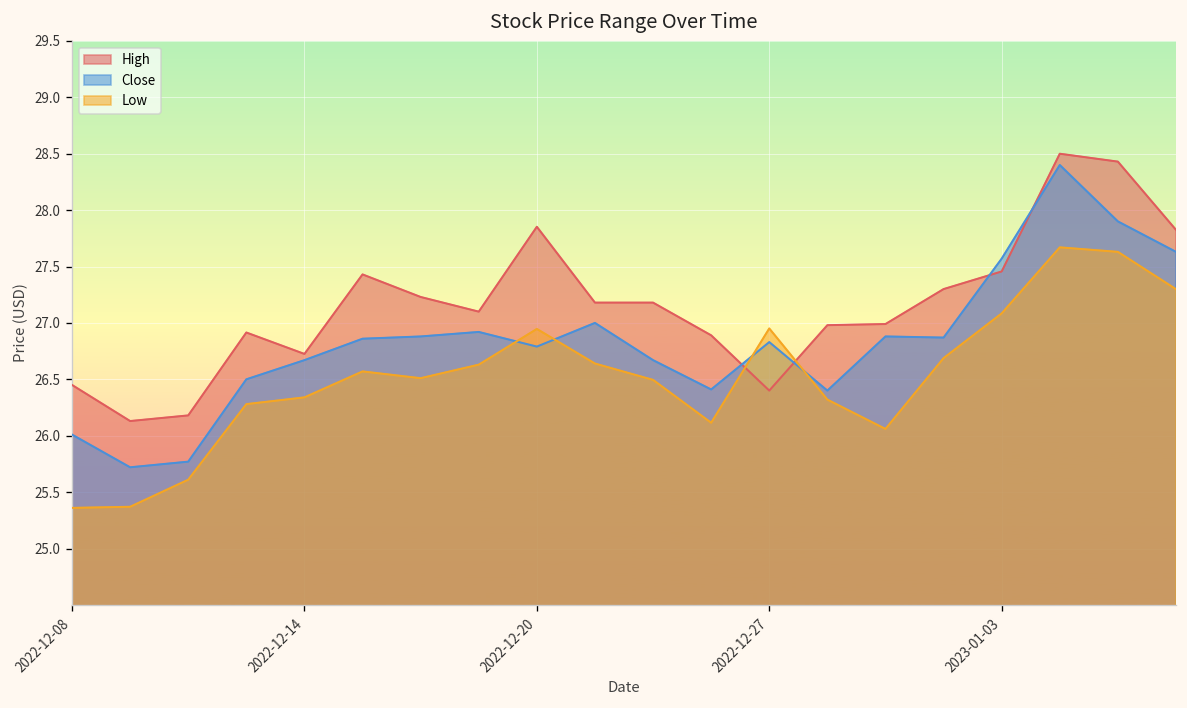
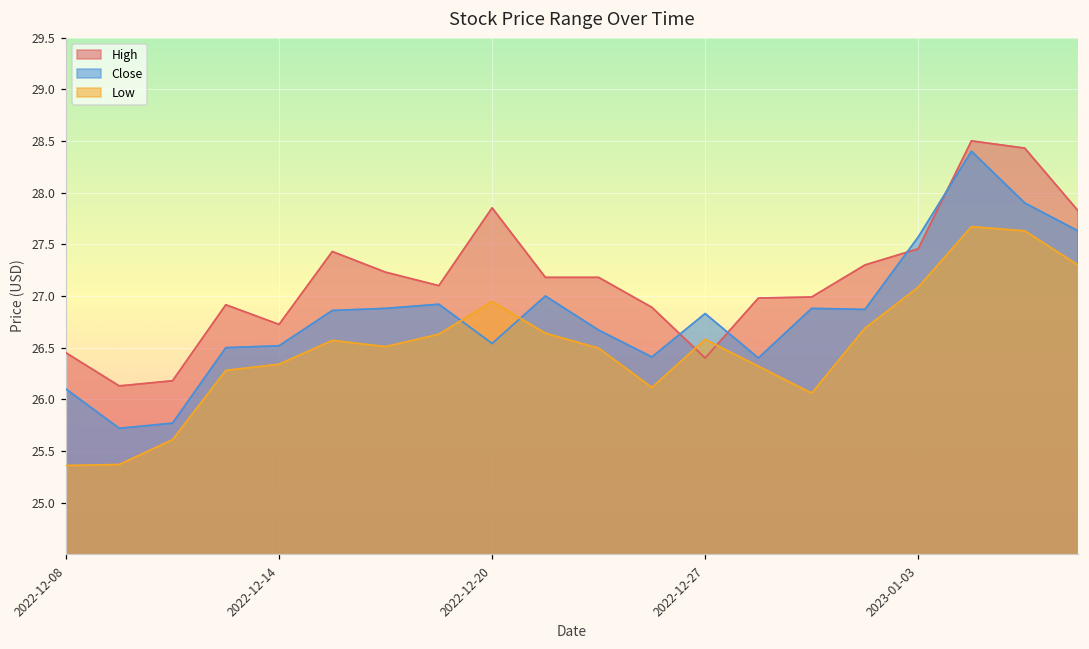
Close, 2022-12-08: 26.0 -> 26.1
Close, 2022-12-14: 26.7 -> 26.5
Close, 2022-12-20: 26.8 -> 26.5
Low, 2022-12-27: 27.0 -> 26.6
